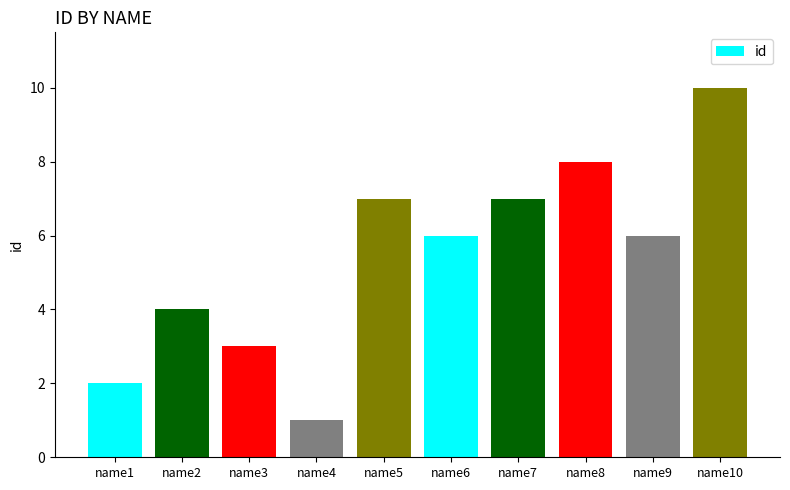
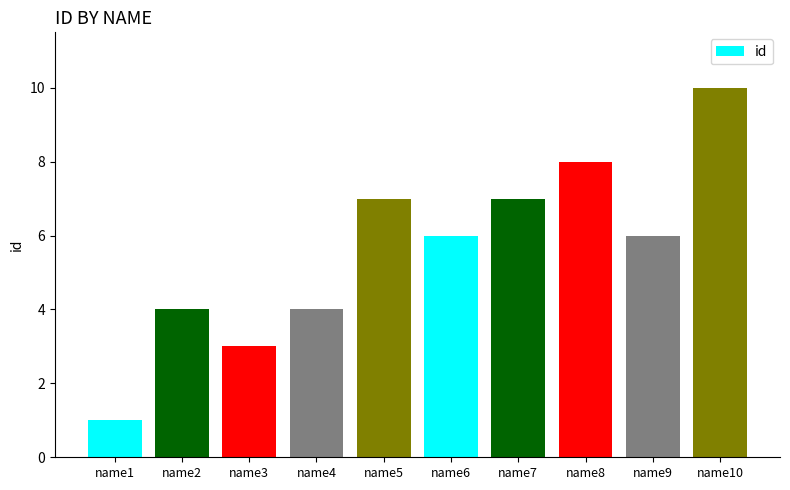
name1: 2 -> 1
name4: 1 -> 4
